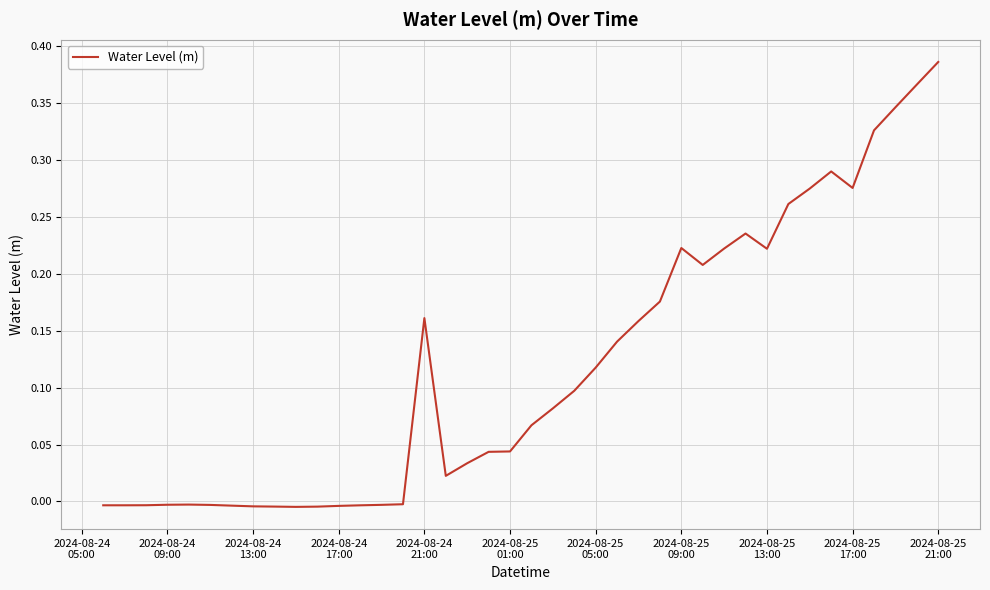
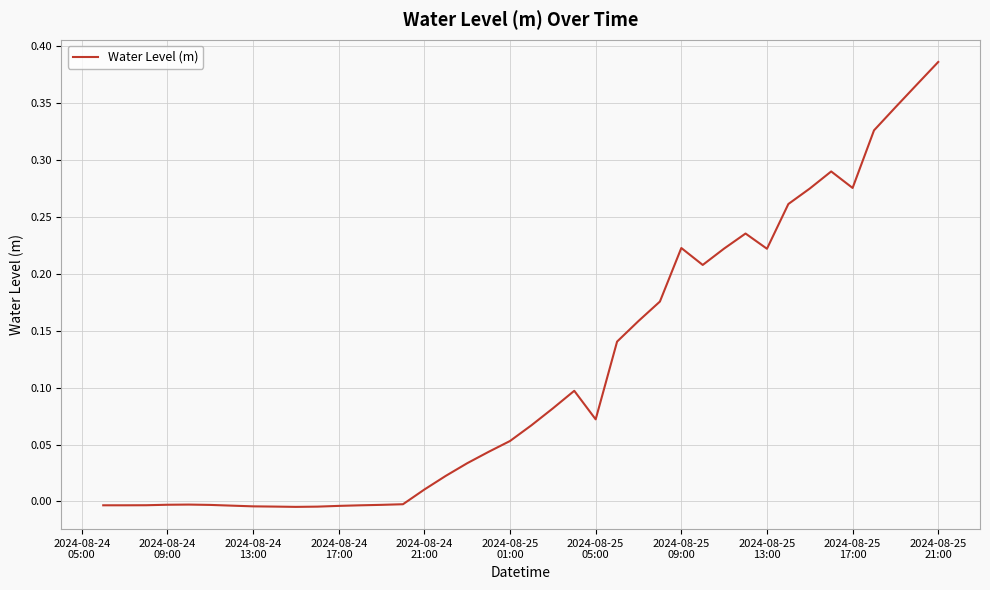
2024-08-24 21:00: 0.161 -> 0.010
2024-08-25 01:00: 0.044 -> 0.053
2024-08-25 05:00: 0.118 -> 0.072
